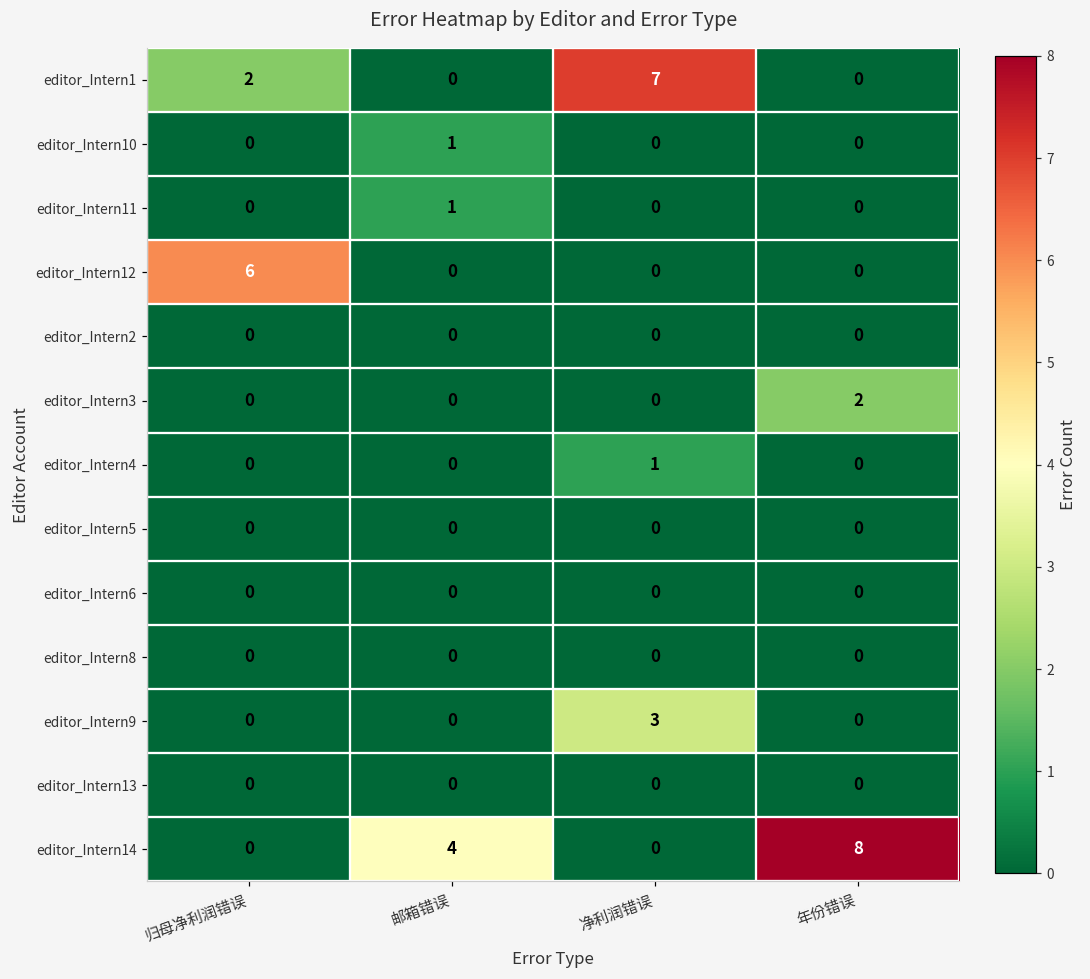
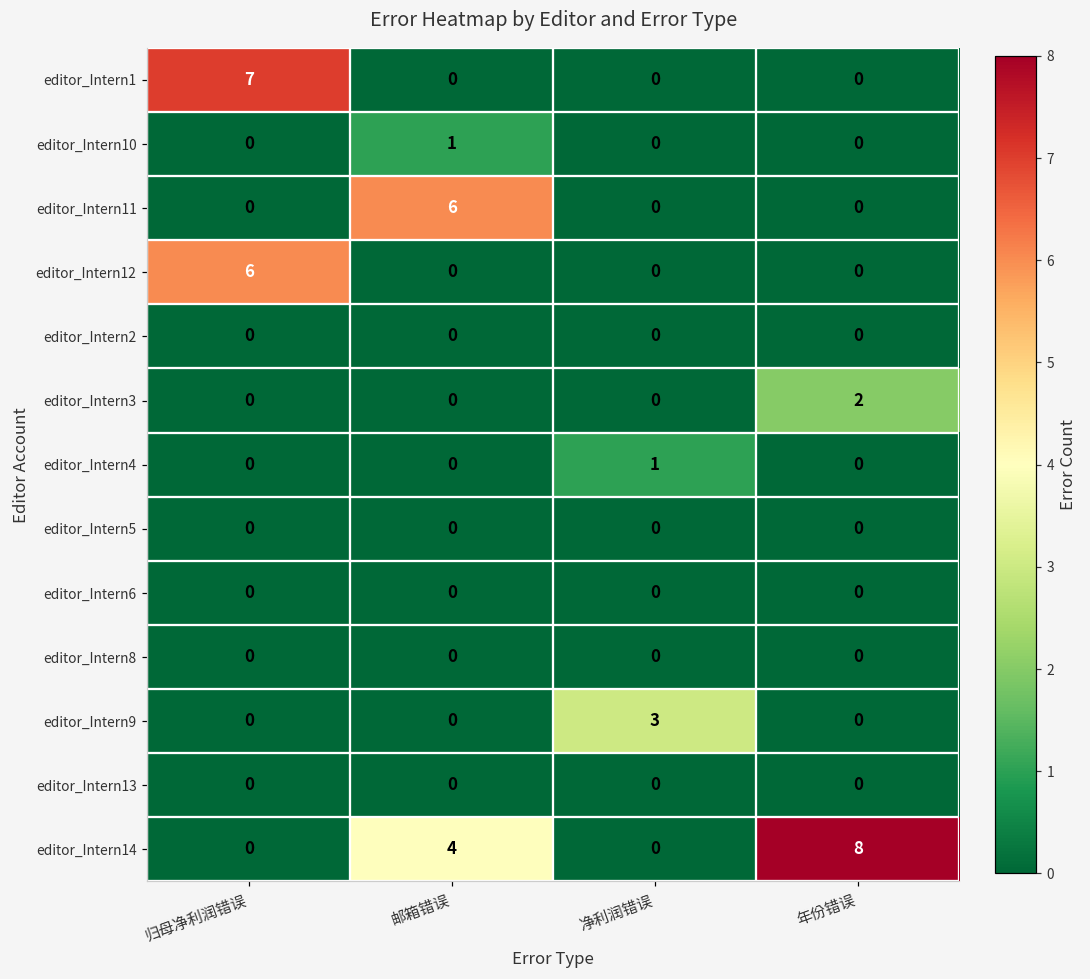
editor_Intern1, 归母净利润错误: 2 -> 7
editor_Intern1, 净利润错误: 7 -> 0
editor_Intern11, 邮箱错误: 1 -> 6
